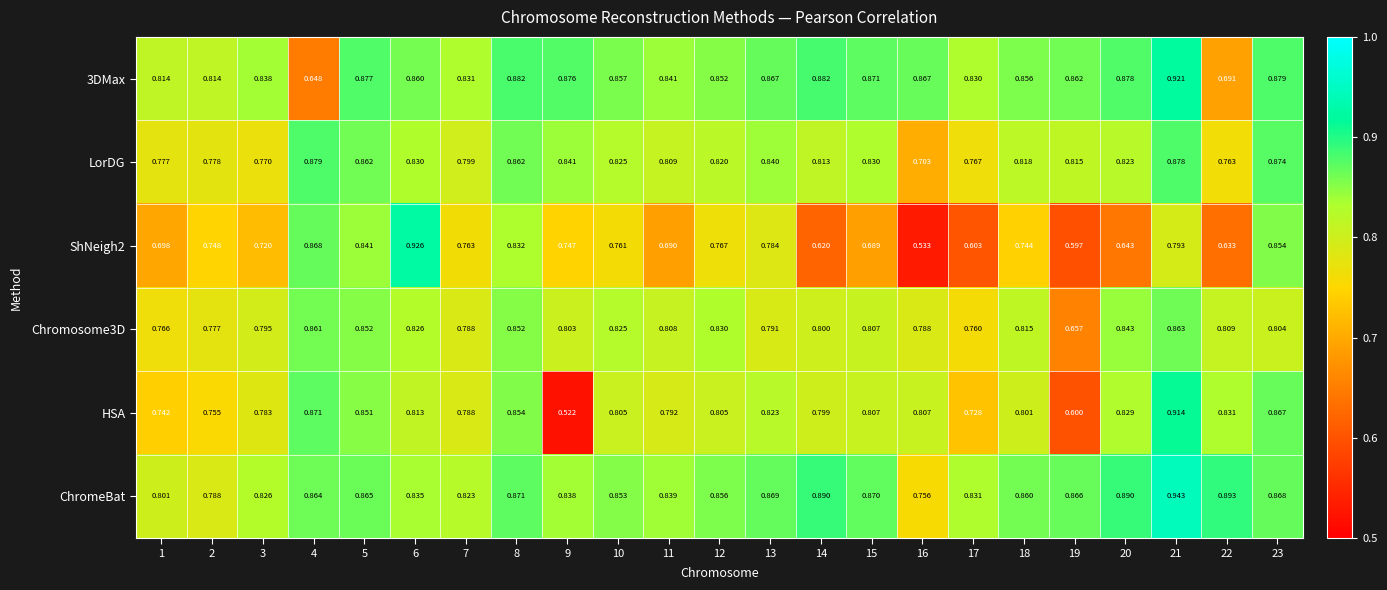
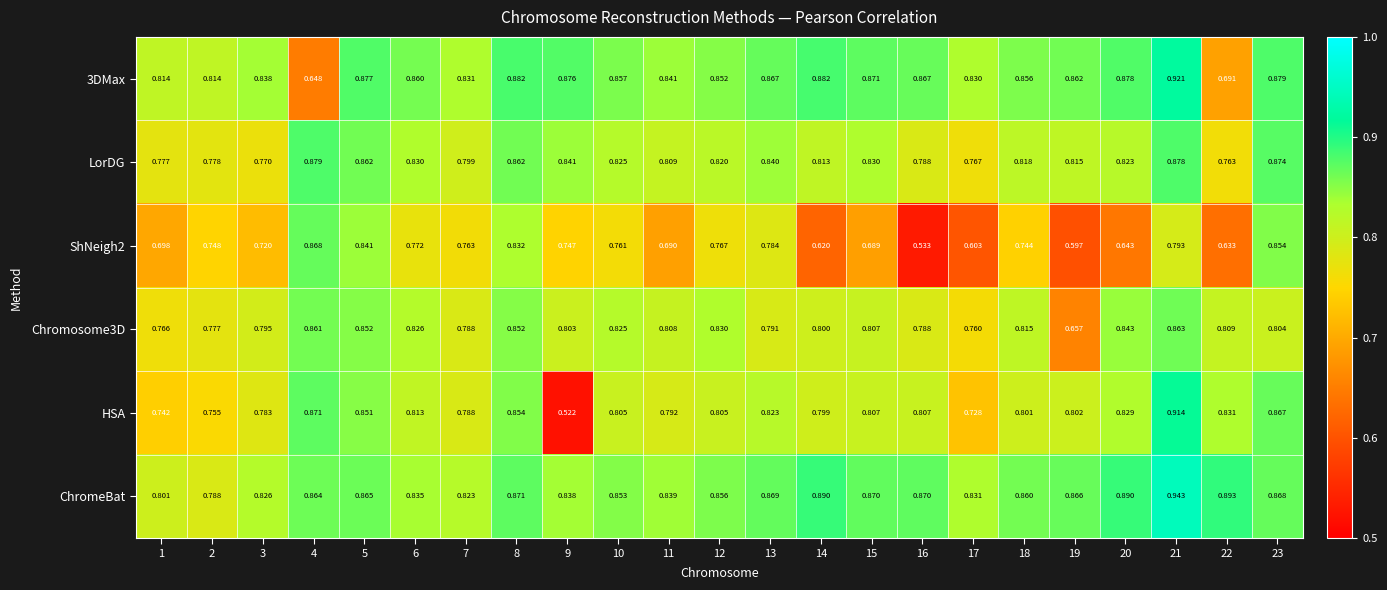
LorDG, 16: 0.703 -> 0.788
ShNeigh2, 6: 0.926 -> 0.772
HSA, 19: 0.600 -> 0.802
ChromeBat, 16: 0.756 -> 0.870
